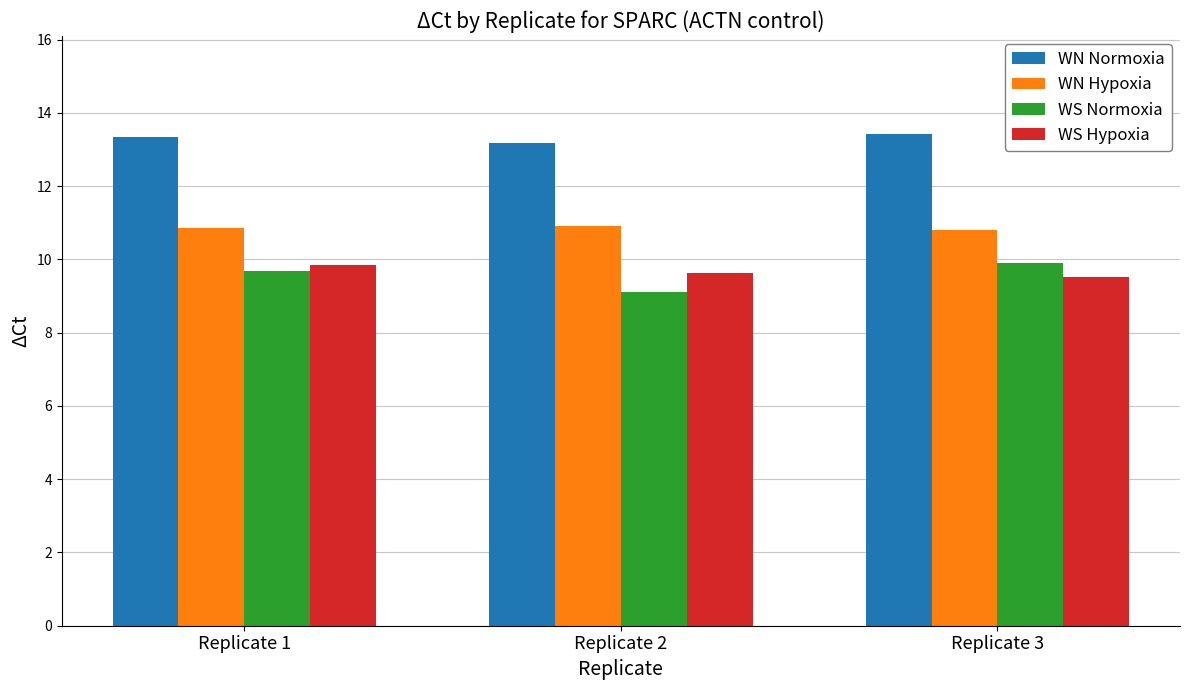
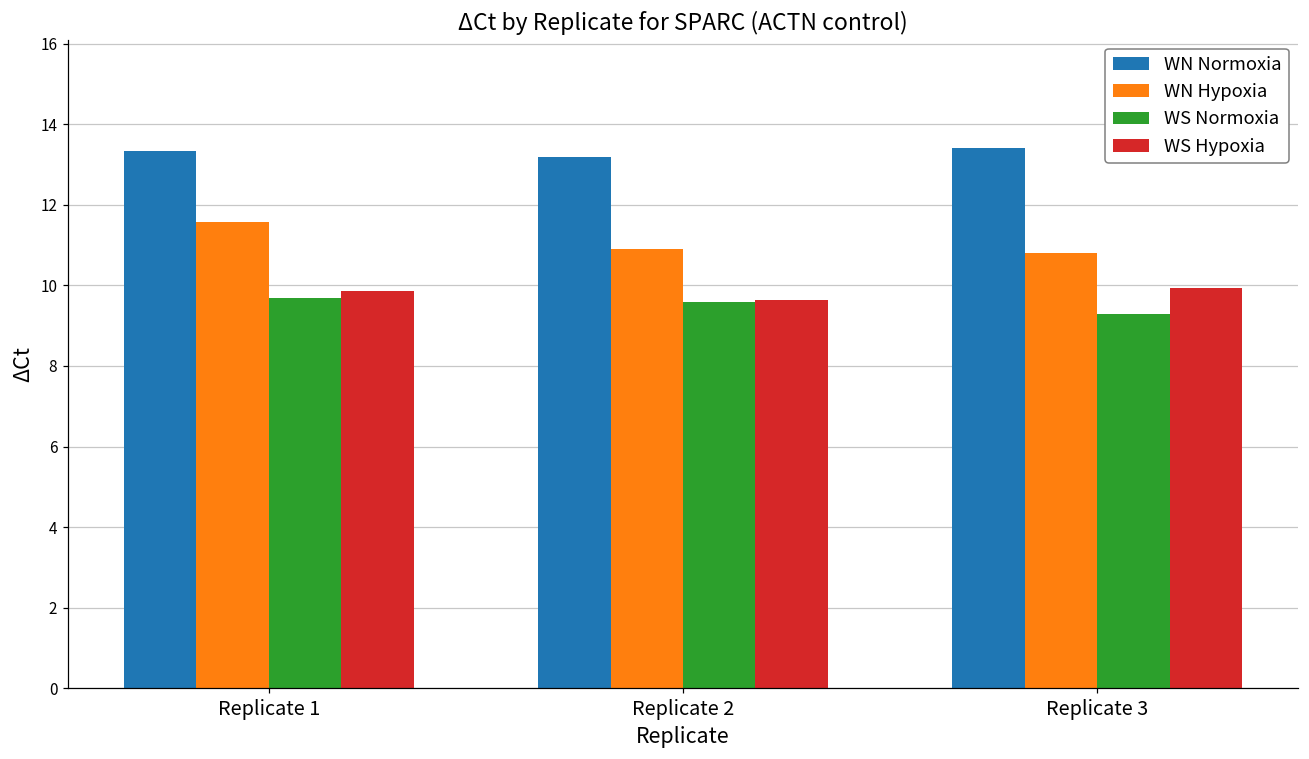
WN Hypoxia, Replicate 1: 10.9 -> 11.6
WS Normoxia, Replicate 2: 9.1 -> 9.6
WS Normoxia, Replicate 3: 9.9 -> 9.3
WS Hypoxia, Replicate 3: 9.5 -> 9.9
